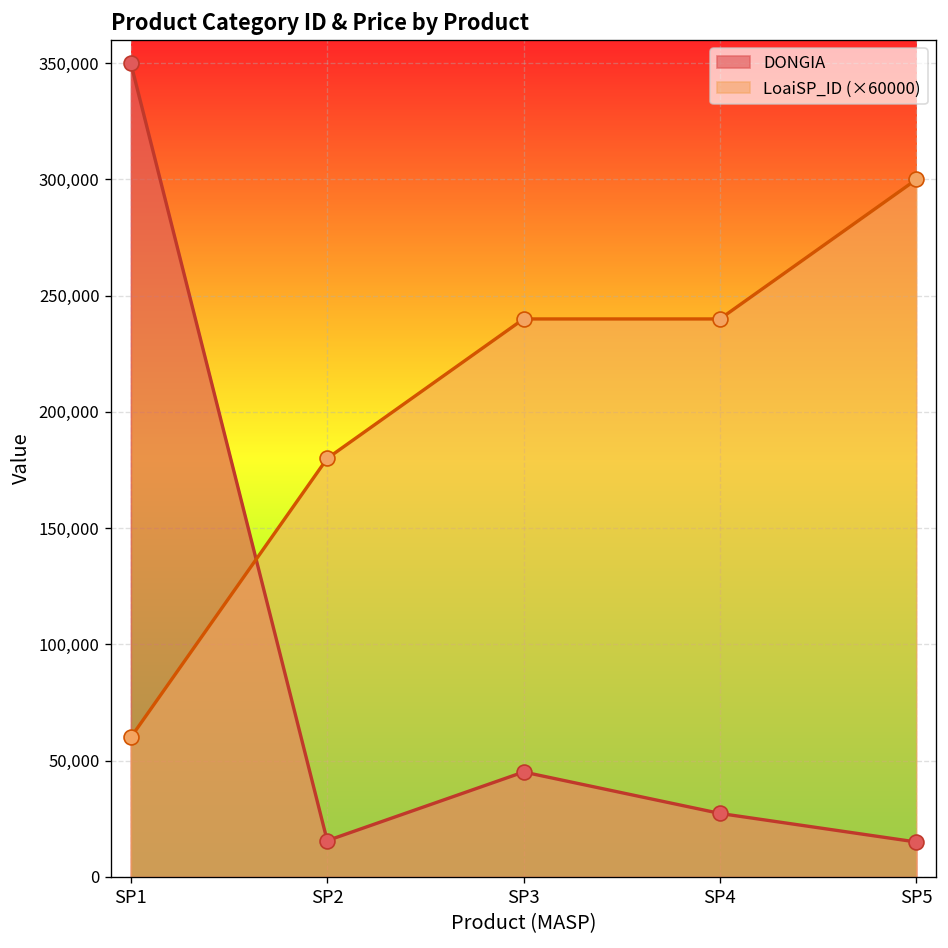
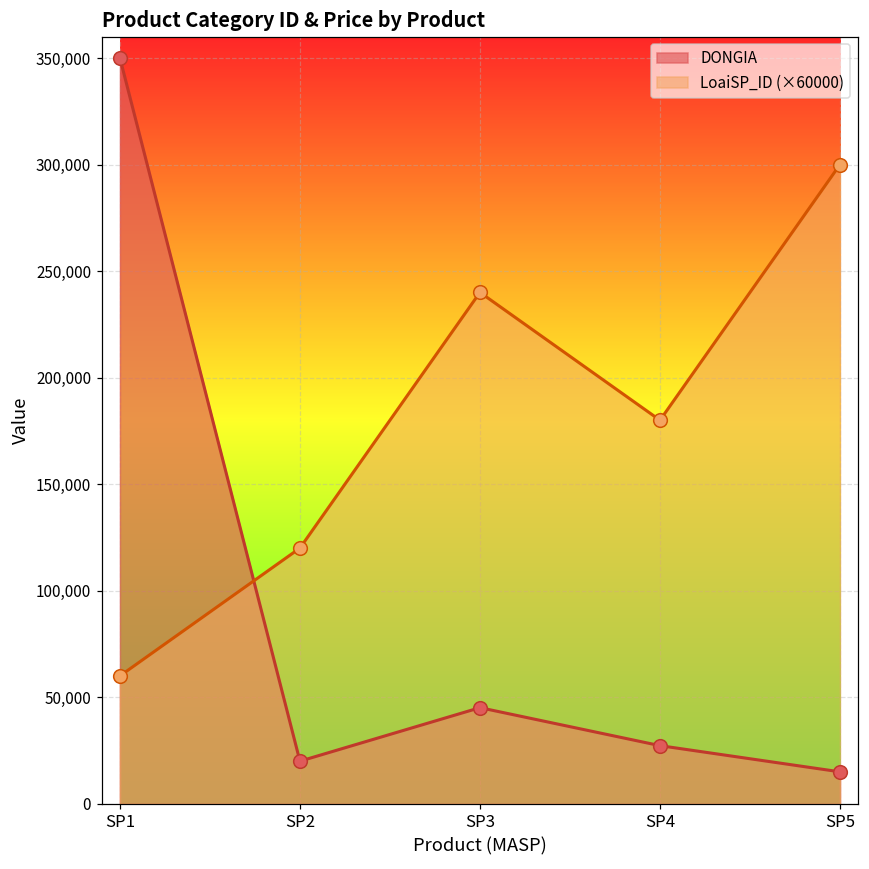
DONGIA, SP2: 16,000 -> 20,000
LoaiSP_ID (×60000), SP2: 180,000 -> 120,000
LoaiSP_ID (×60000), SP4: 240,000 -> 180,000
